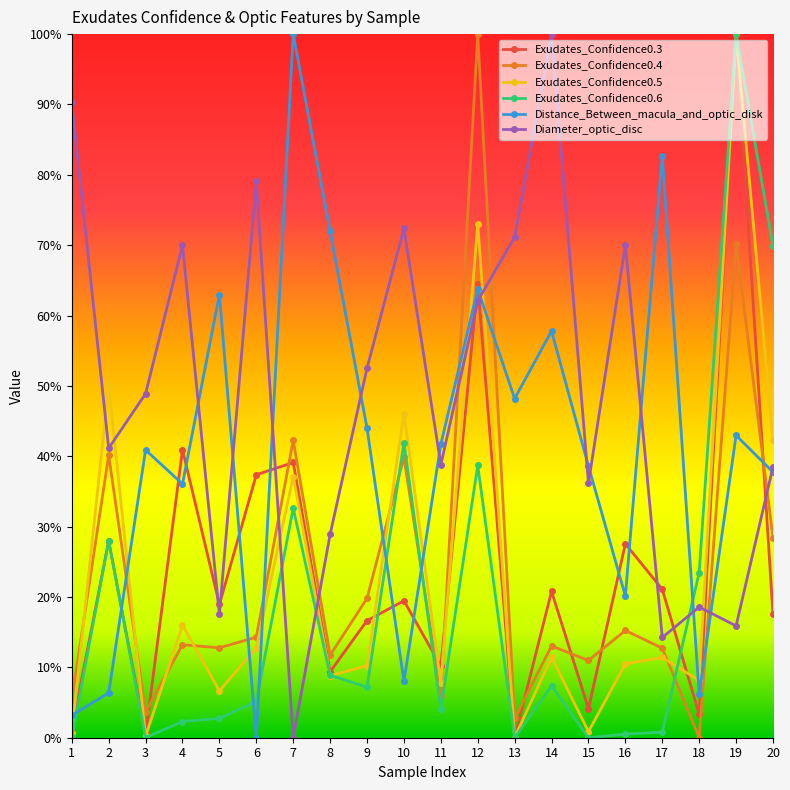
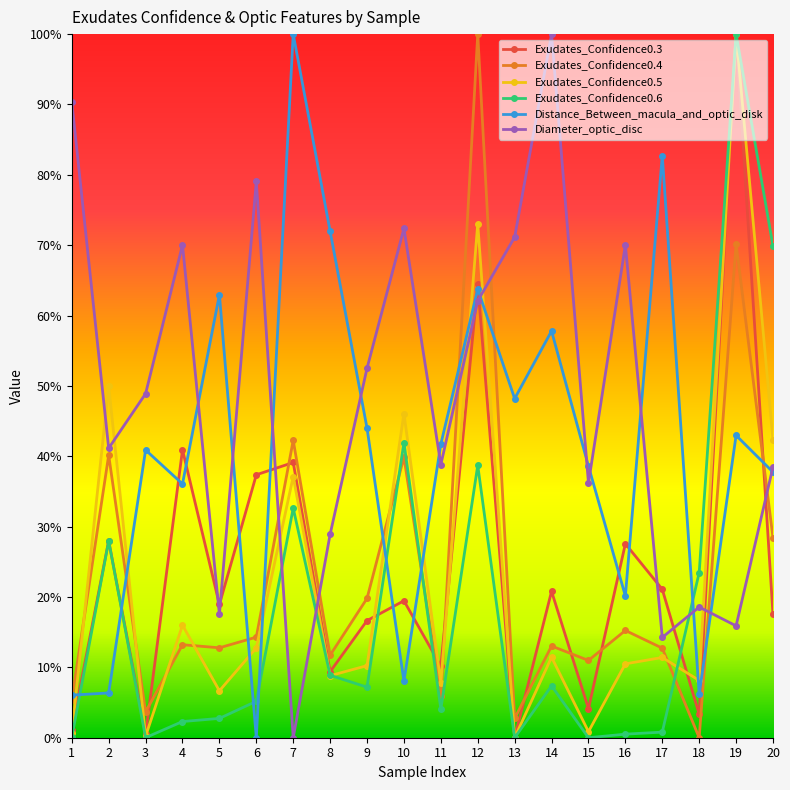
Distance_Between_macula_and_optic_disk, 1: 3% -> 6%
